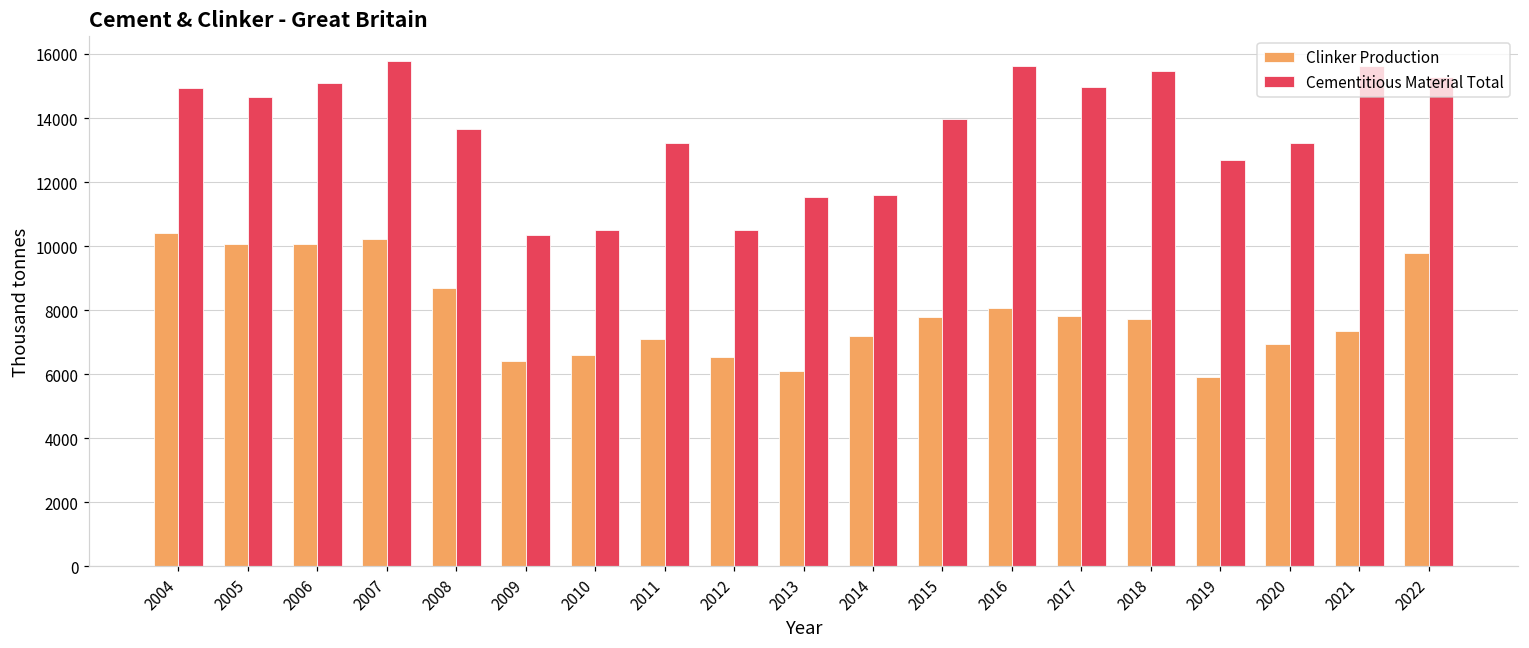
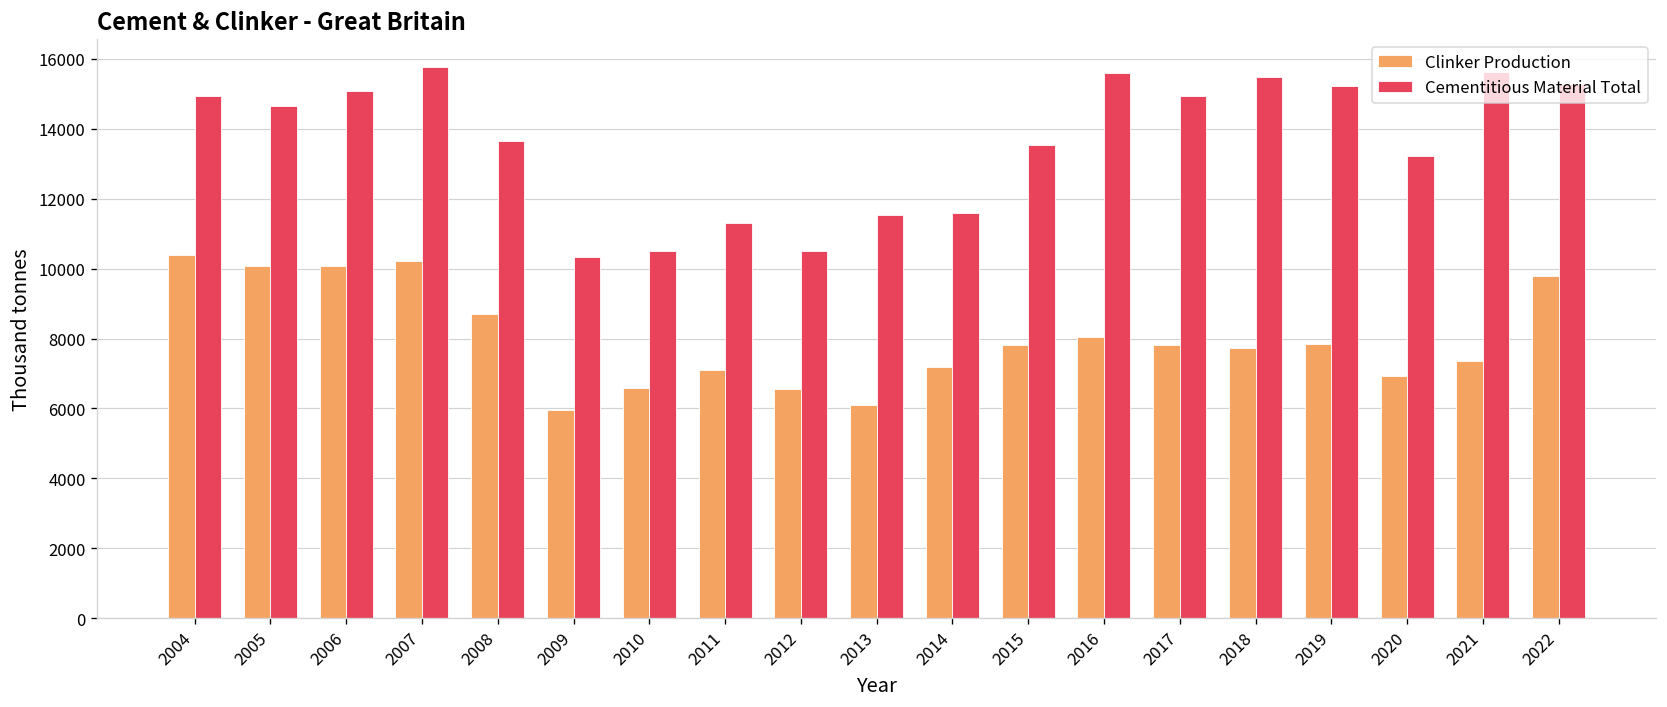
Clinker Production, 2009: 6400 -> 6000
Cementitious Material Total, 2011: 13200 -> 11300
Cementitious Material Total, 2015: 14000 -> 13500
Clinker Production, 2019: 5900 -> 7800
Cementitious Material Total, 2019: 12700 -> 15200
